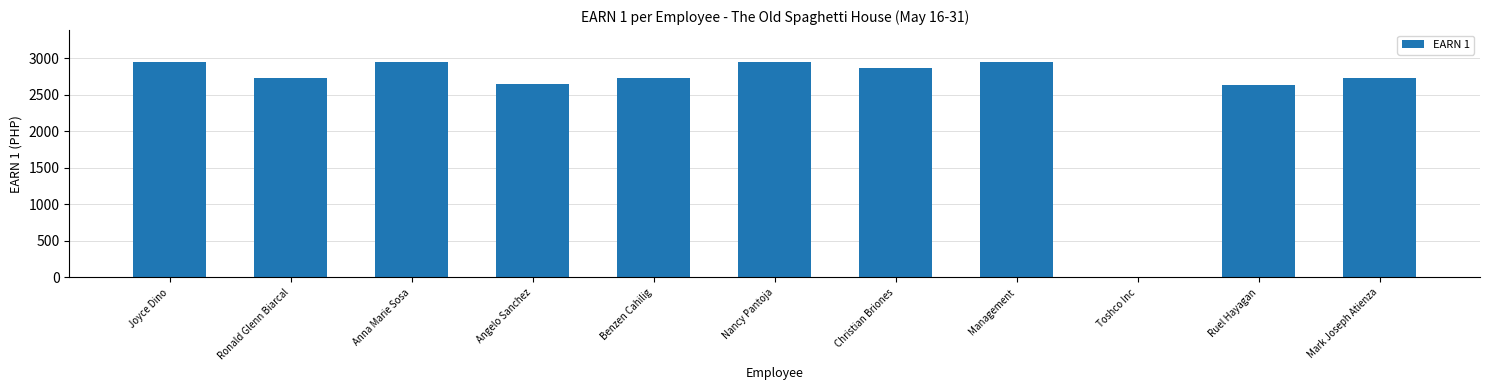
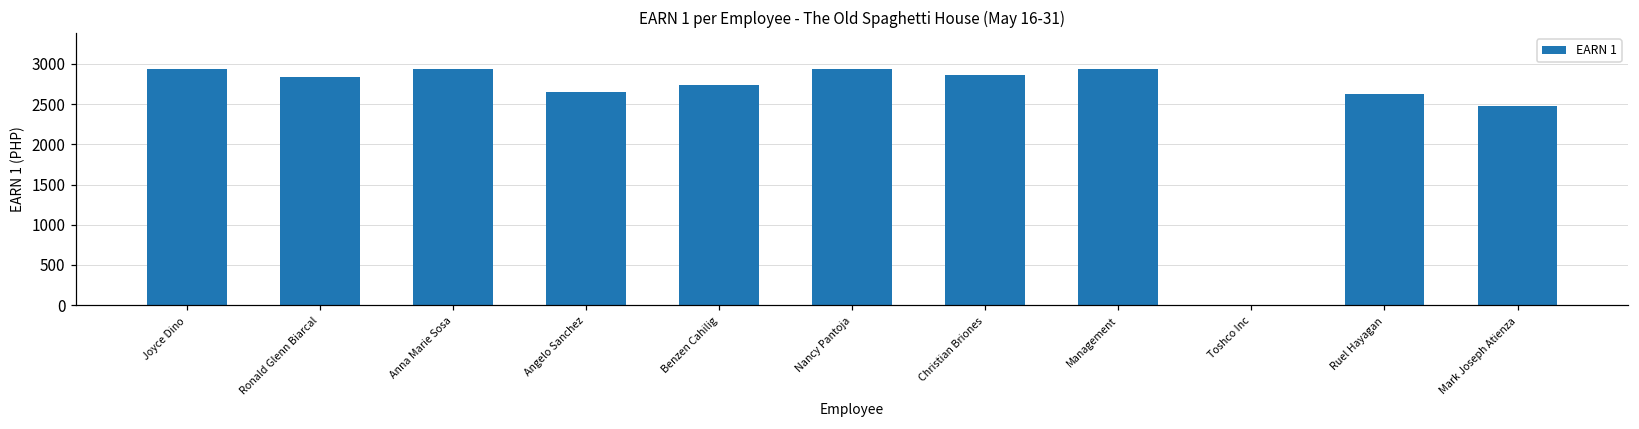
Ronald Glenn Biarcal: 2700 -> 2800
Mark Joseph Atienza: 2700 -> 2500
